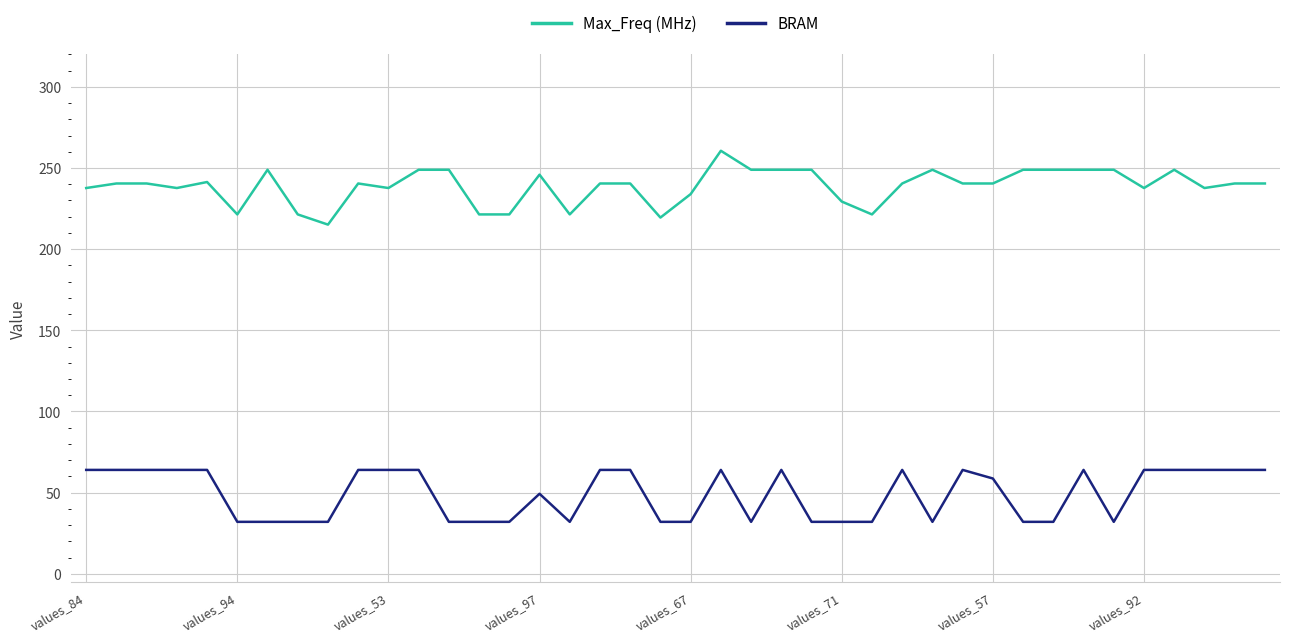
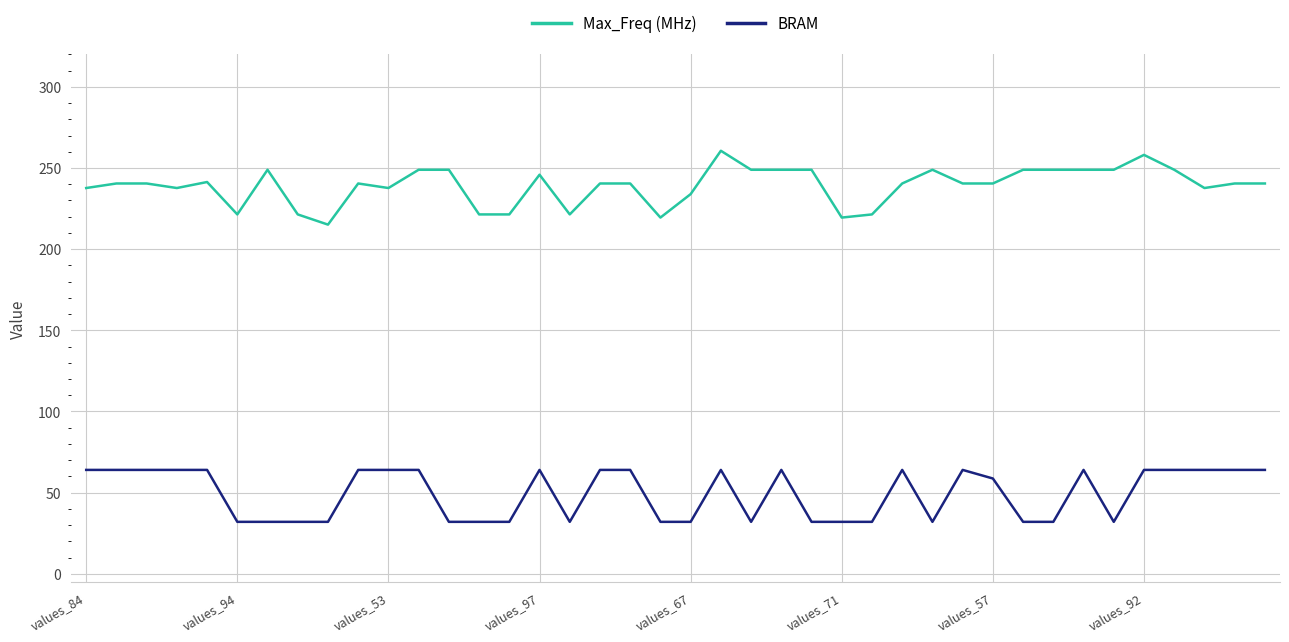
BRAM, values_97: 49 -> 64
Max_Freq (MHz), values_71: 229 -> 219
Max_Freq (MHz), values_92: 238 -> 258
